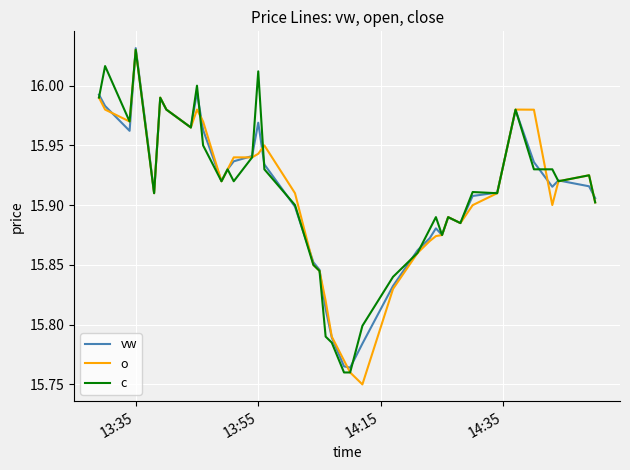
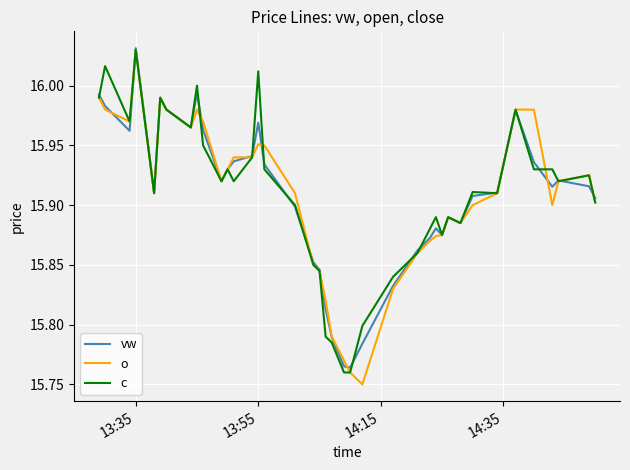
o, 13:55: 15.943 -> 15.951
